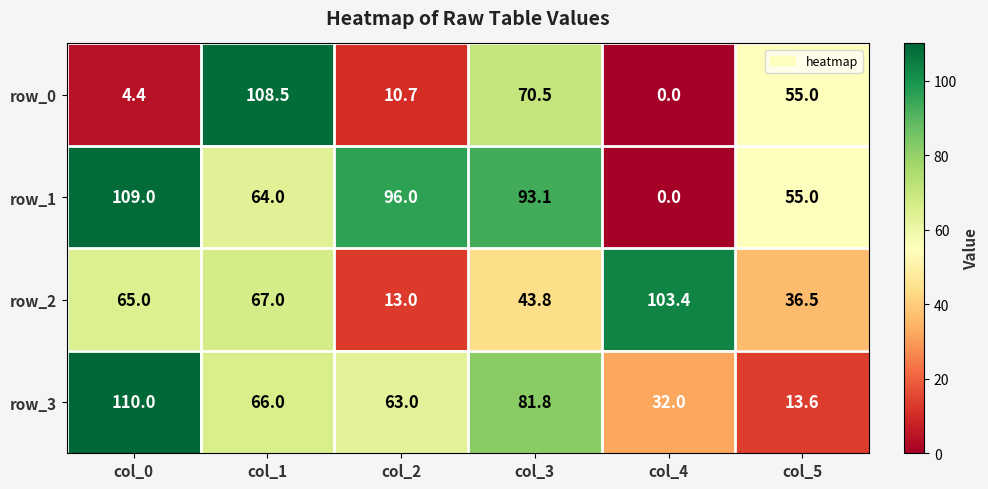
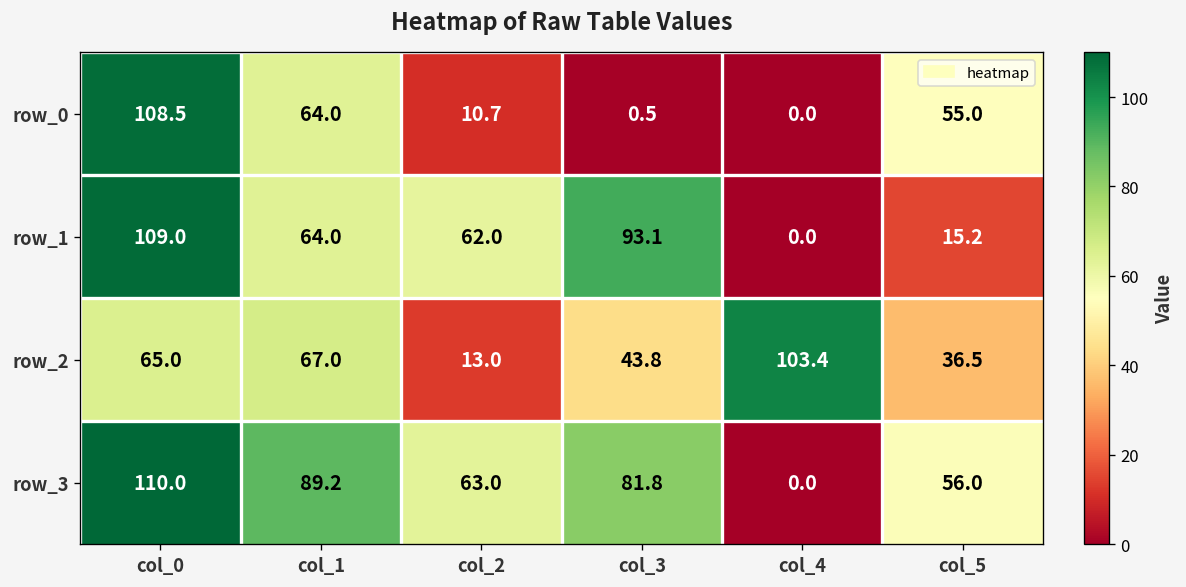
row_0, col_0: 4.4 -> 108.5
row_0, col_1: 108.5 -> 64.0
row_0, col_3: 70.5 -> 0.5
row_1, col_2: 96.0 -> 62.0
row_1, col_5: 55.0 -> 15.2
row_3, col_1: 66.0 -> 89.2
row_3, col_4: 32.0 -> 0.0
row_3, col_5: 13.6 -> 56.0
